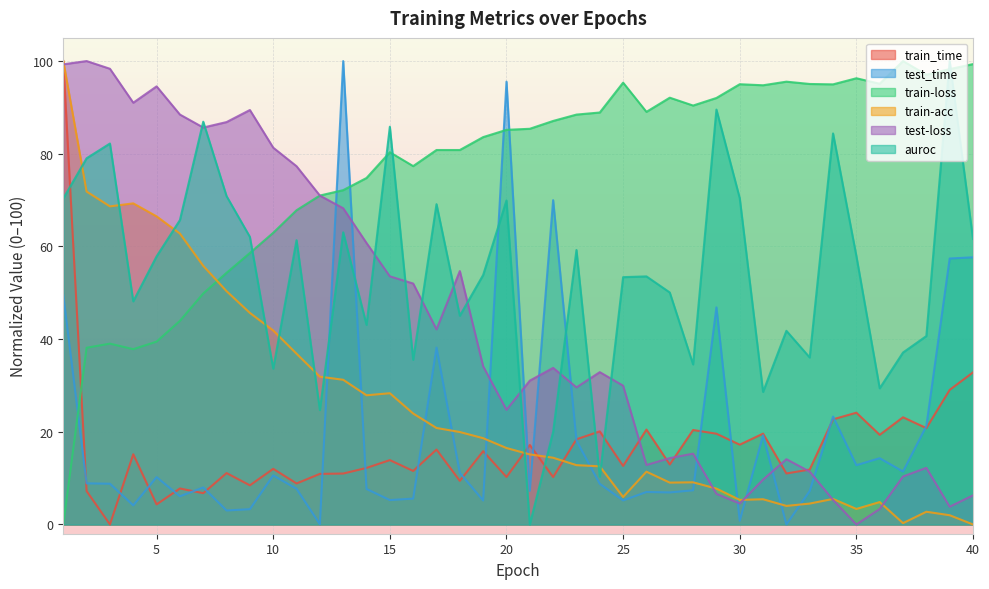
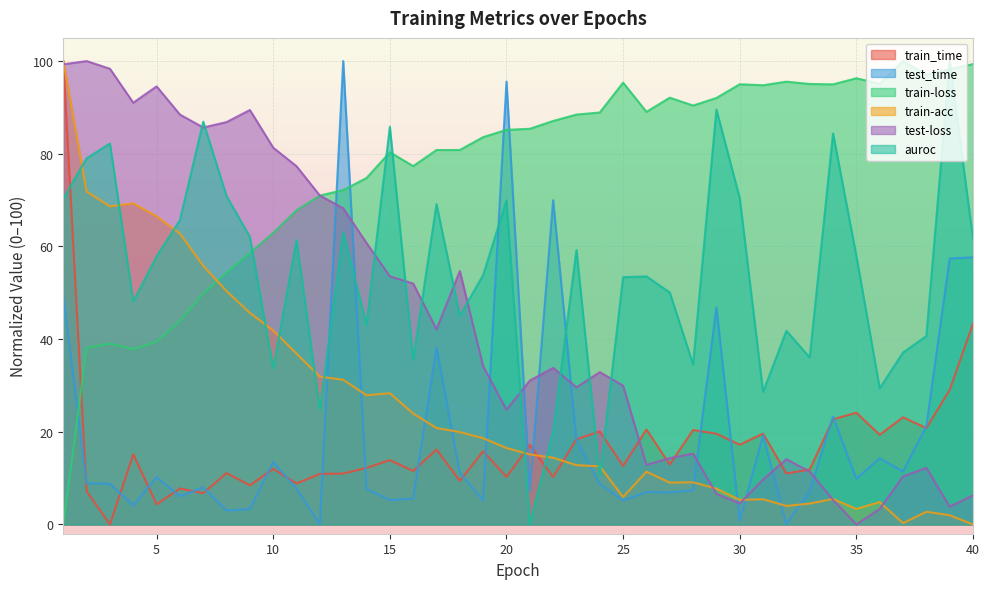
test_time, 10: 11 -> 13
test_time, 35: 13 -> 10
train_time, 40: 33 -> 43
